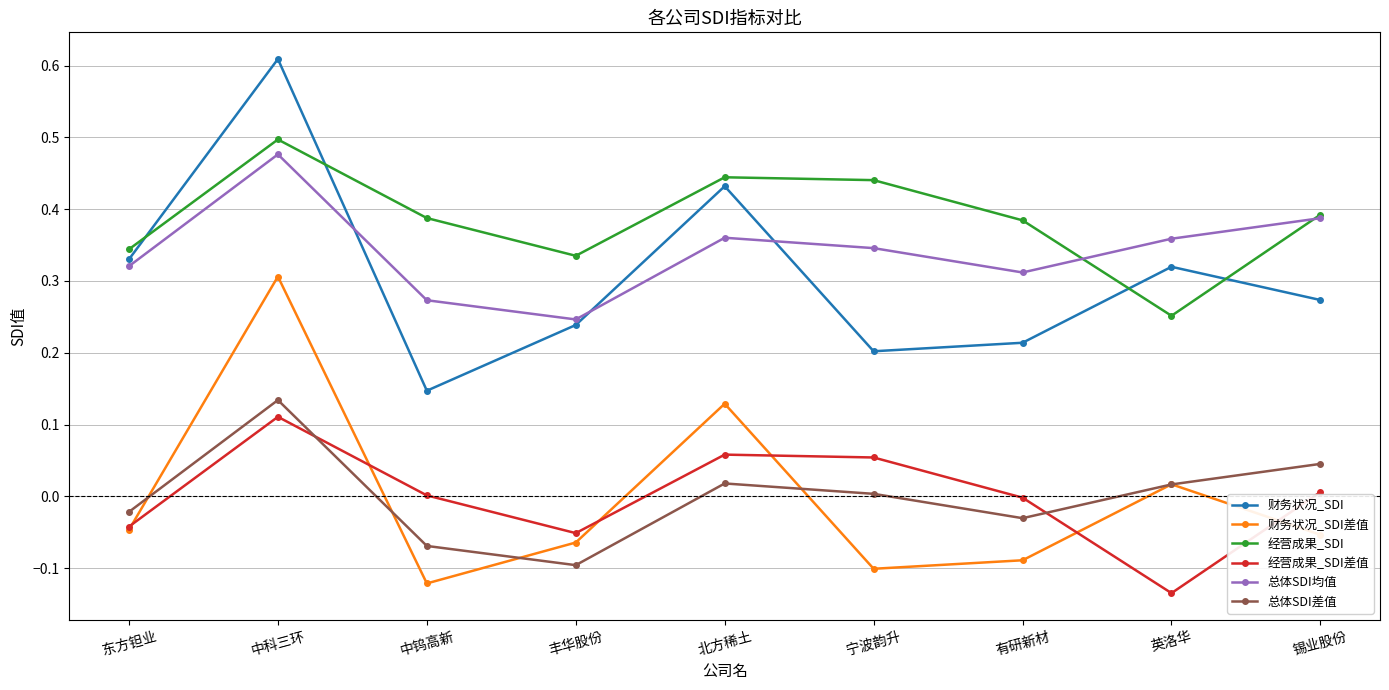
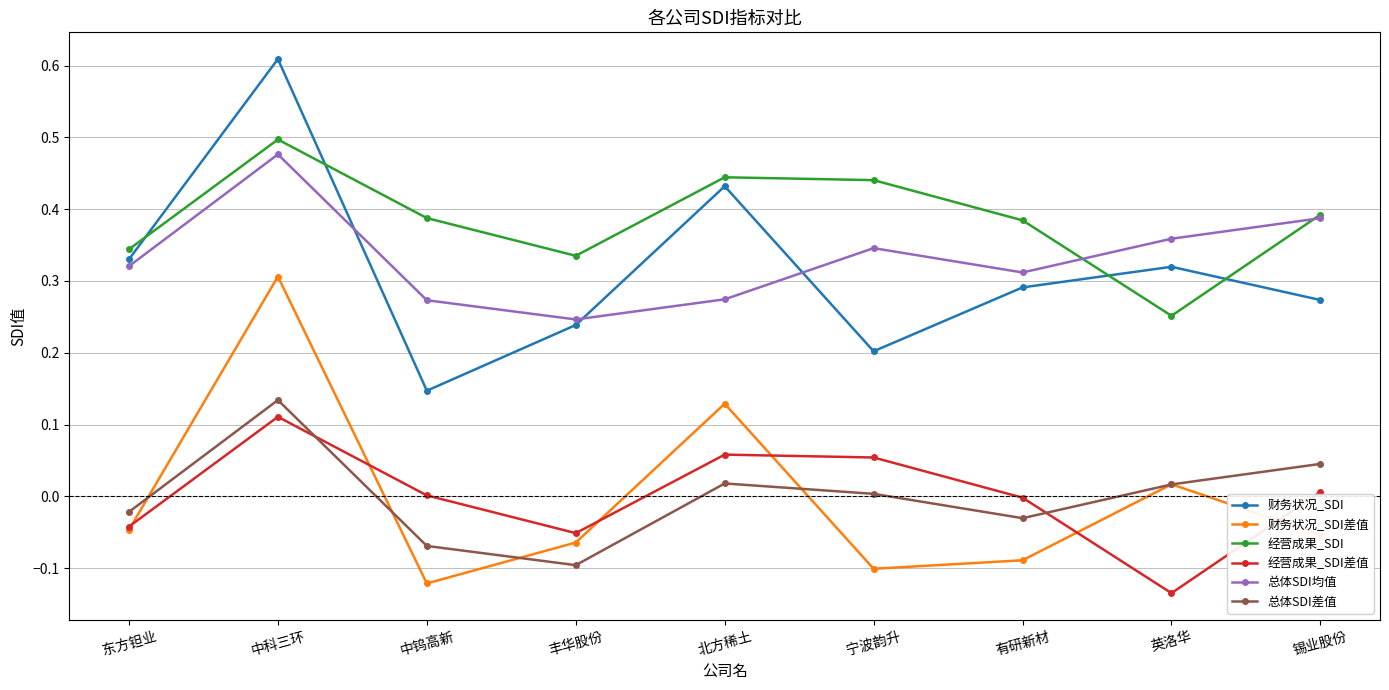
总体SDI均值, 北方稀土: 0.36 -> 0.27
财务状况_SDI, 有研新材: 0.21 -> 0.29
